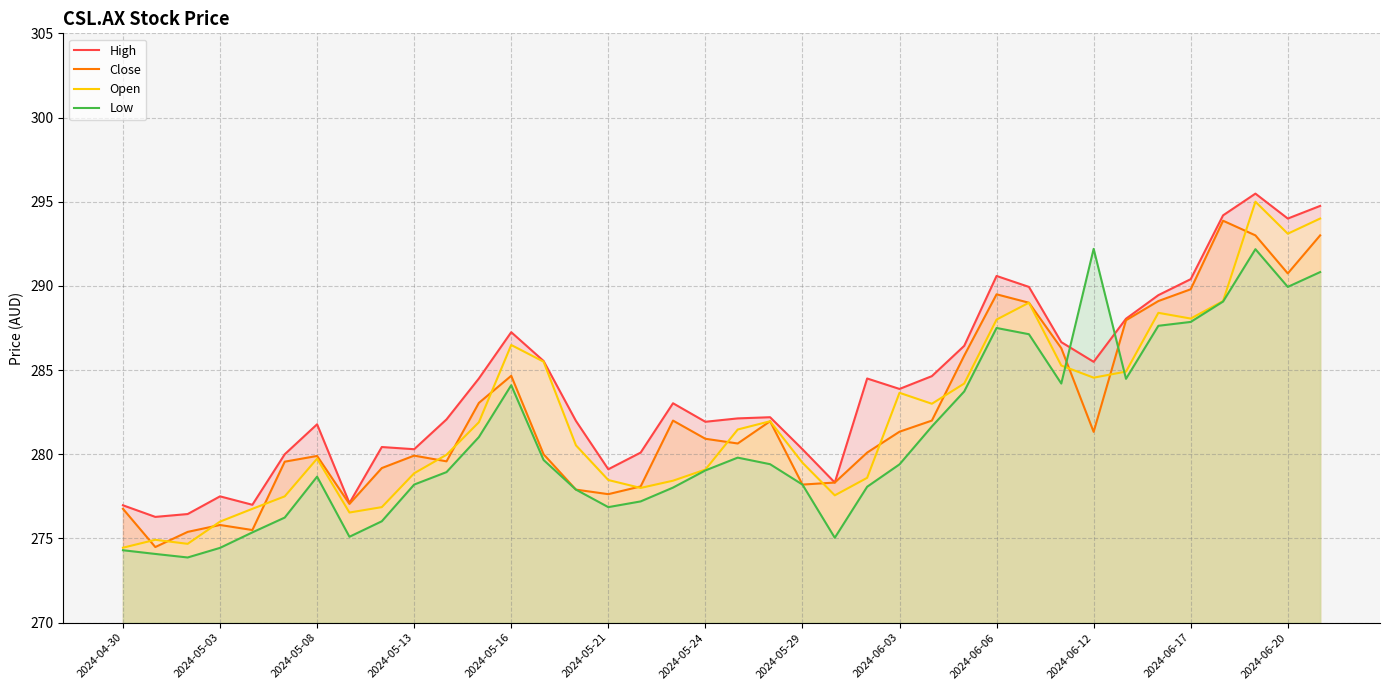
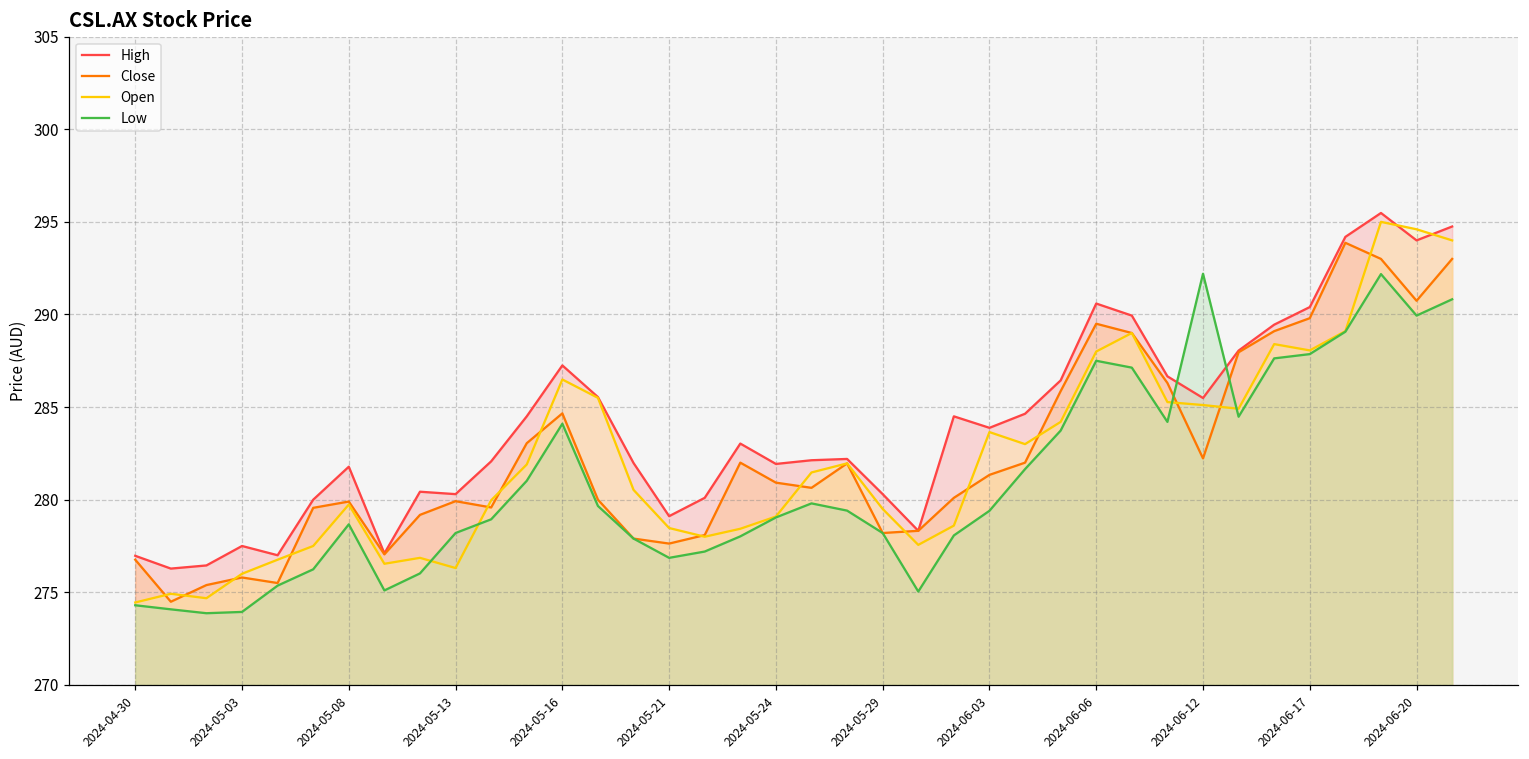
Low, 2024-05-03: 274.4 -> 273.9
Open, 2024-05-13: 278.9 -> 276.3
Close, 2024-06-12: 281.3 -> 282.2
Open, 2024-06-12: 284.6 -> 285.1
Open, 2024-06-20: 293.1 -> 294.6
